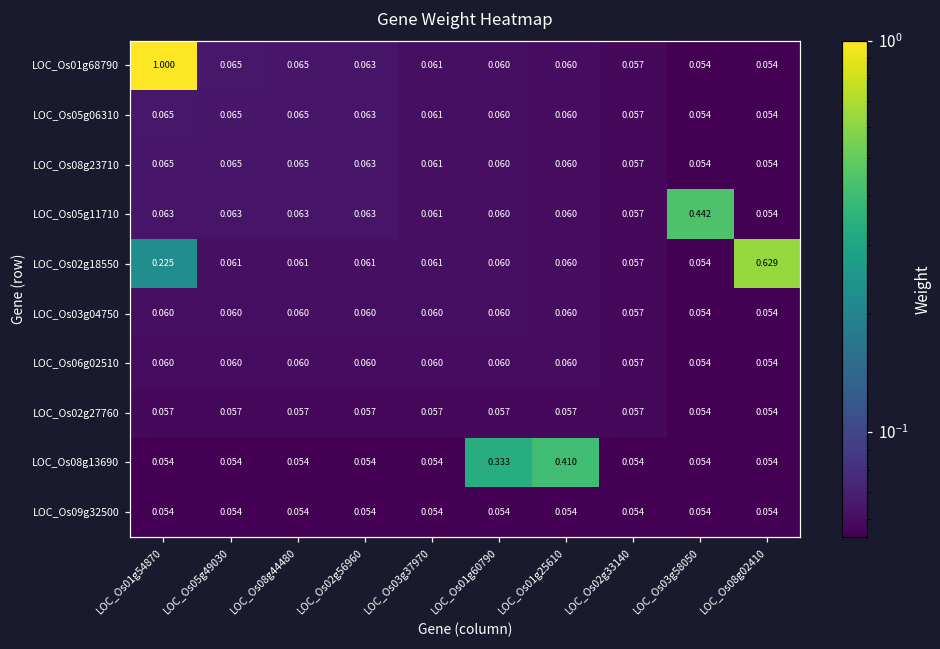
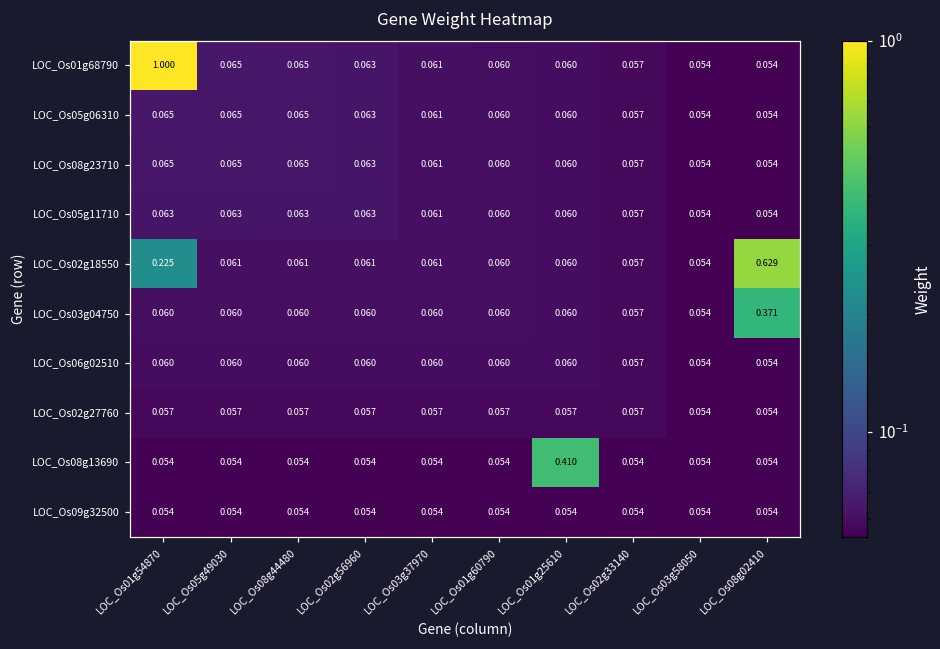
LOC_Os05g11710, LOC_Os03g58050: 0.442 -> 0.054
LOC_Os03g04750, LOC_Os08g02410: 0.054 -> 0.371
LOC_Os08g13690, LOC_Os01g60790: 0.333 -> 0.054
